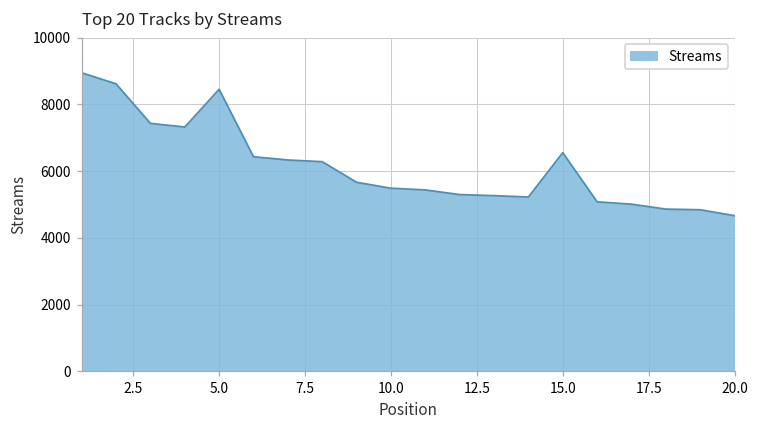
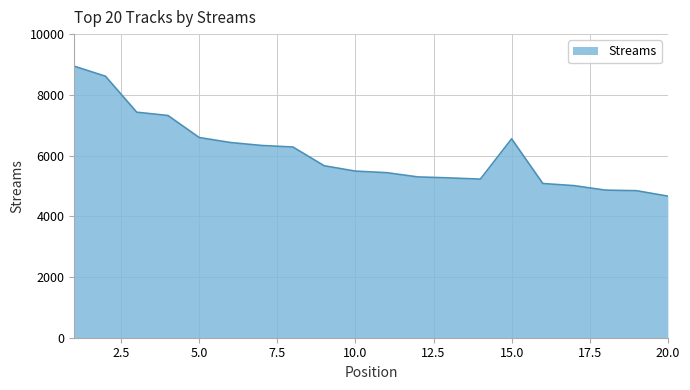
5.0: 8400 -> 6600
